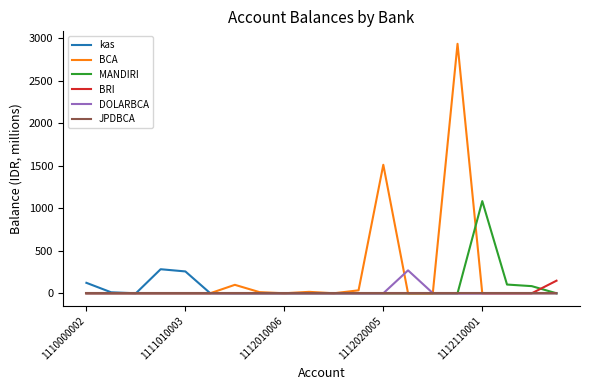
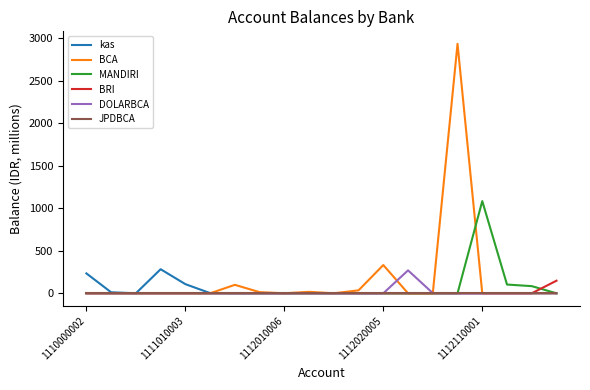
kas, 1110000002: 100 -> 200
kas, 1111010003: 300 -> 100
BCA, 1112020005: 1500 -> 300
